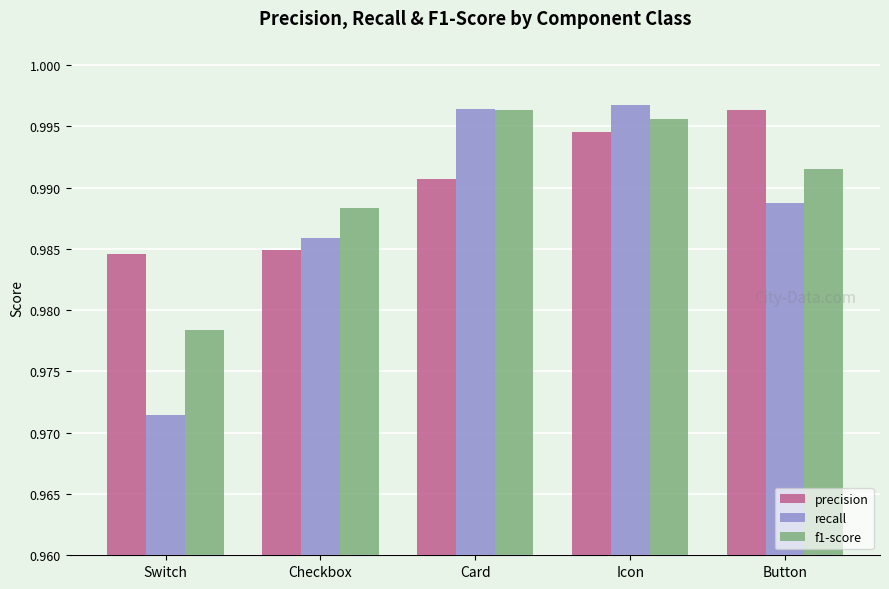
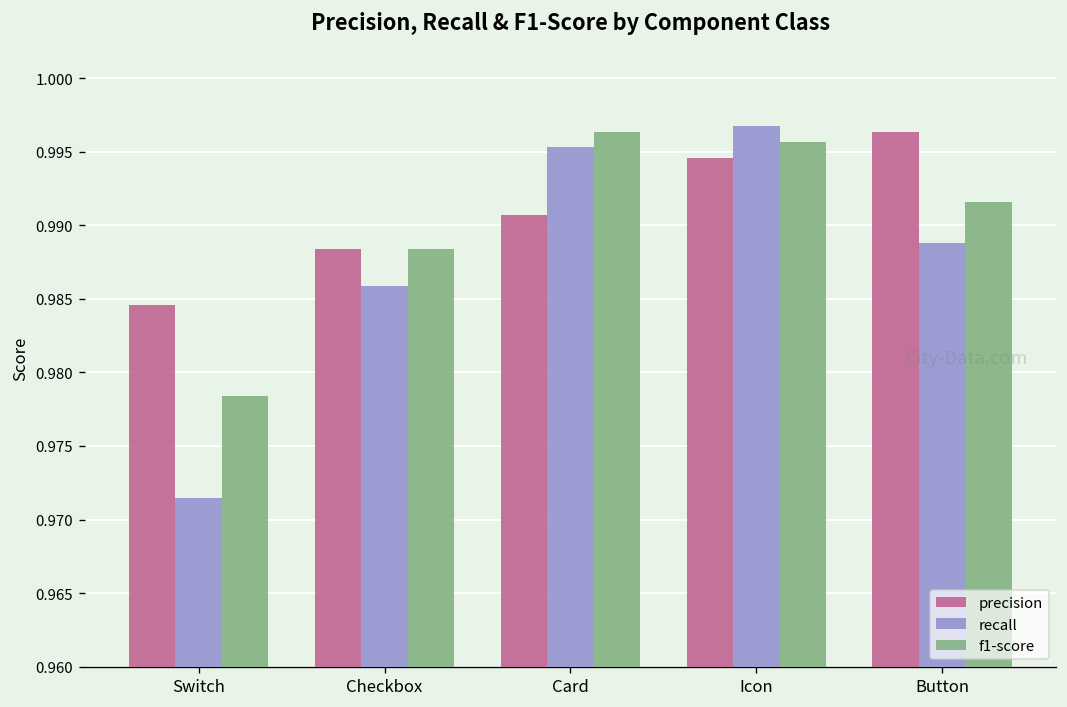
precision, Checkbox: 0.9849 -> 0.9884
recall, Card: 0.9964 -> 0.9953
